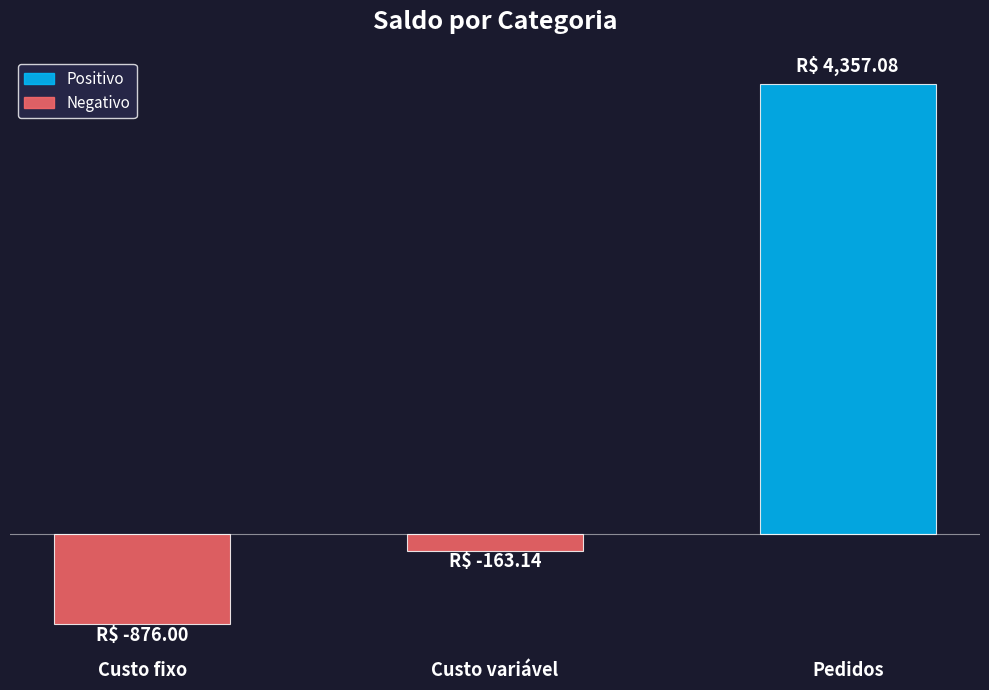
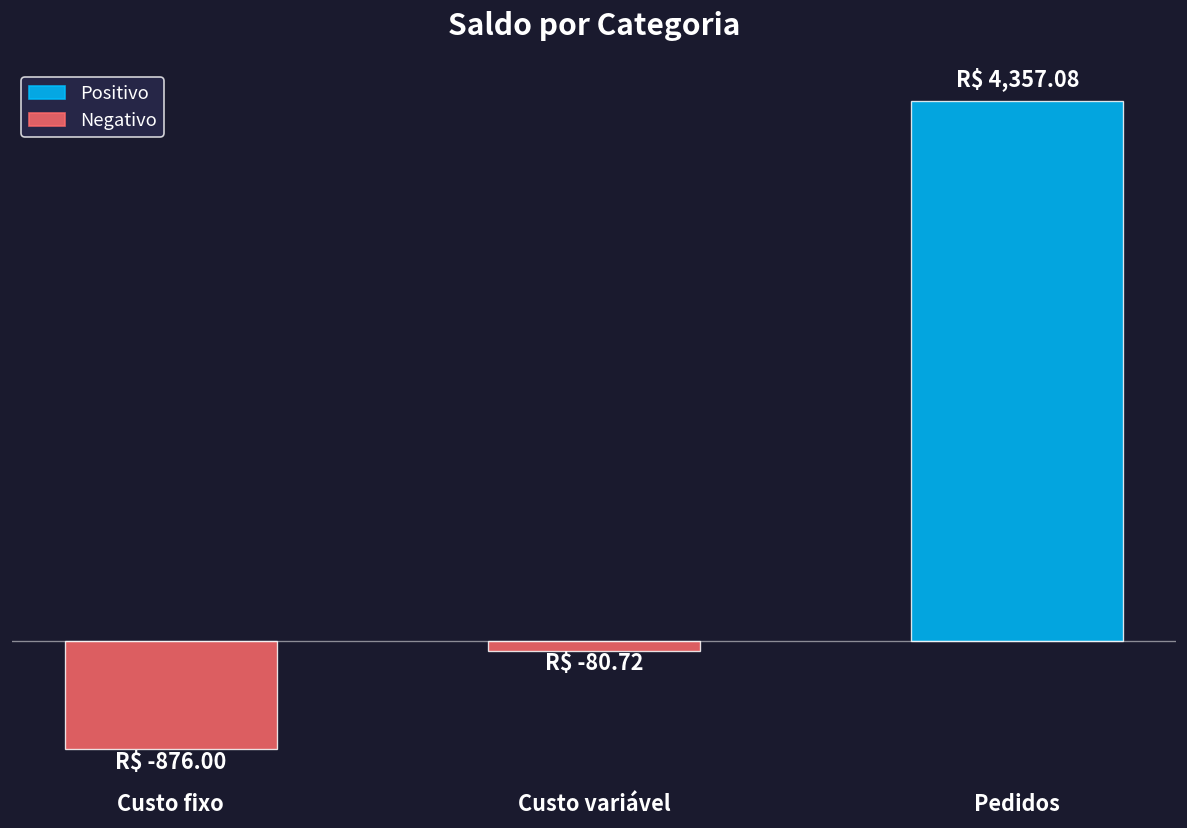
Custo variável: -163.14 -> -80.72
